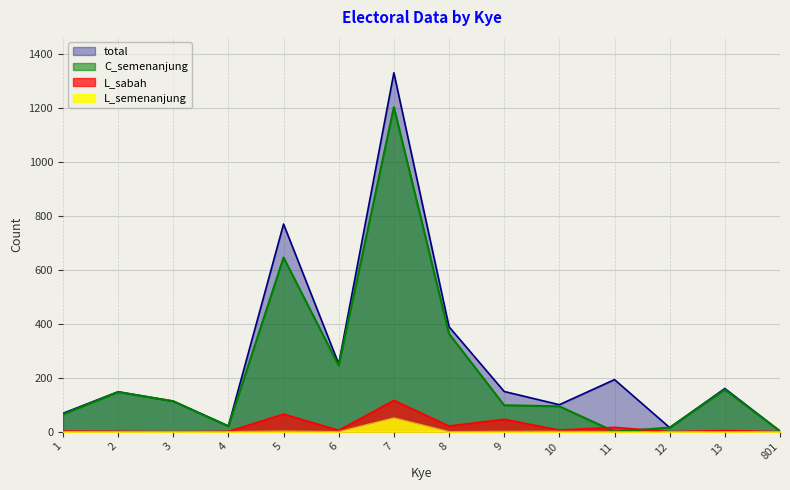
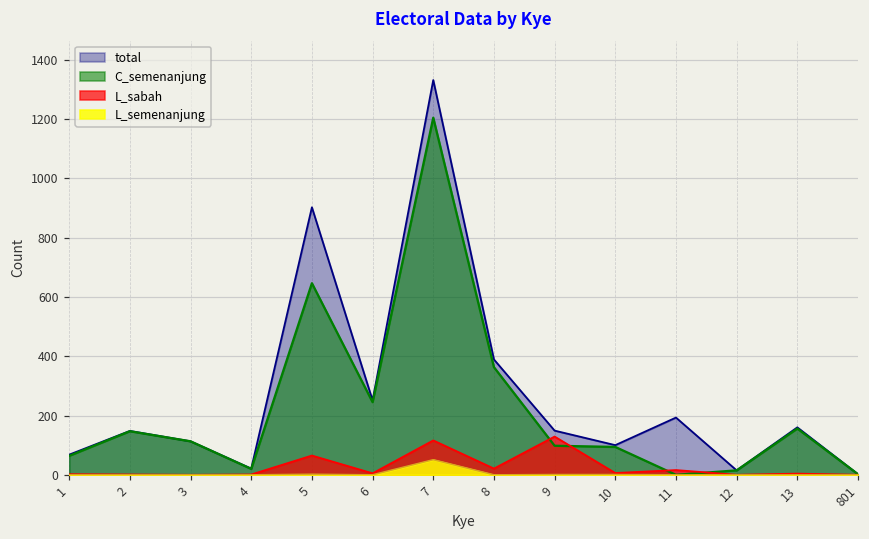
total, 5: 770 -> 900
L_sabah, 9: 50 -> 130
